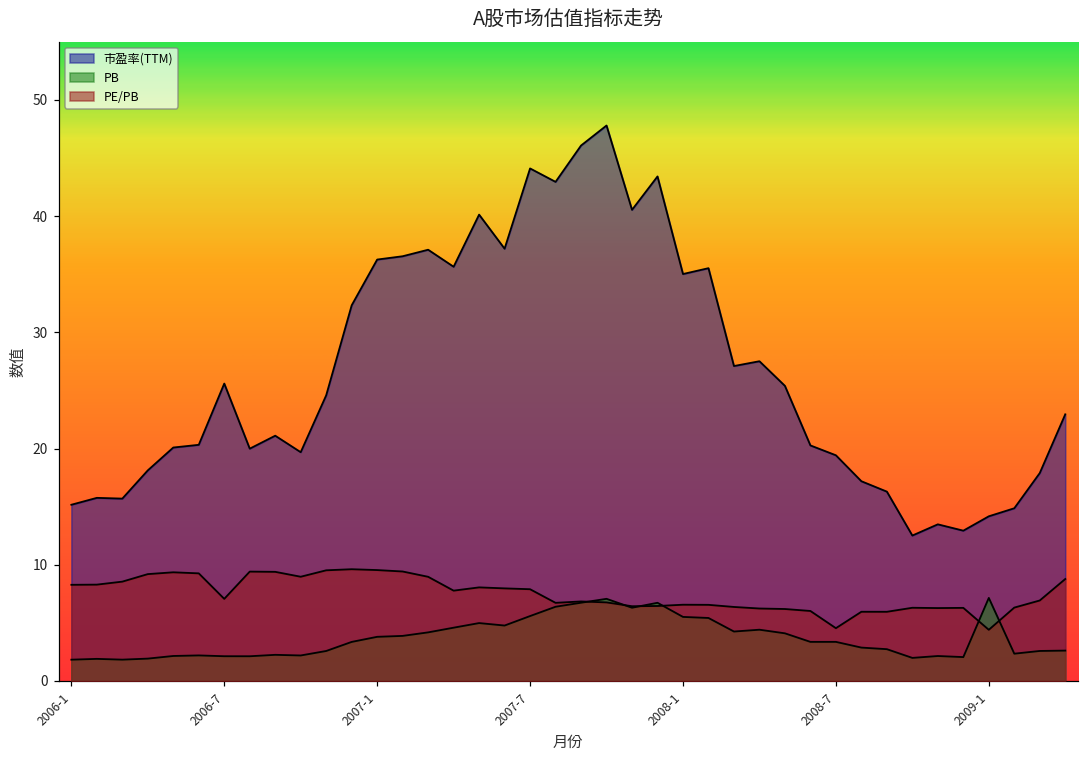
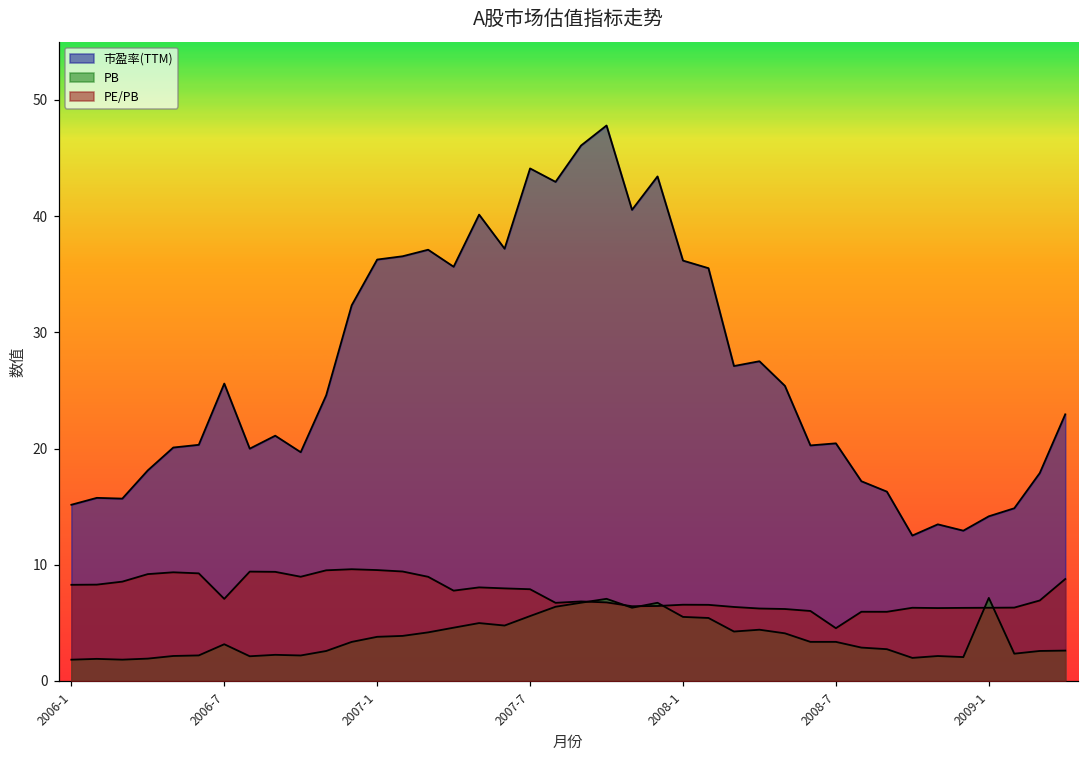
PB, 2006-7: 2.1 -> 3.2
市盈率(TTM), 2008-1: 35.0 -> 36.2
市盈率(TTM), 2008-7: 19.4 -> 20.4
PE/PB, 2009-1: 4.4 -> 6.3
